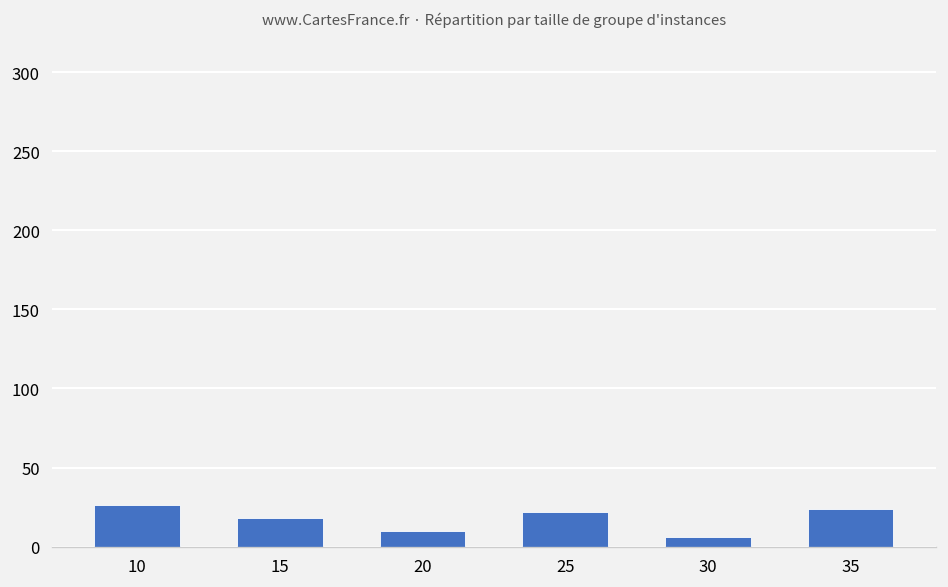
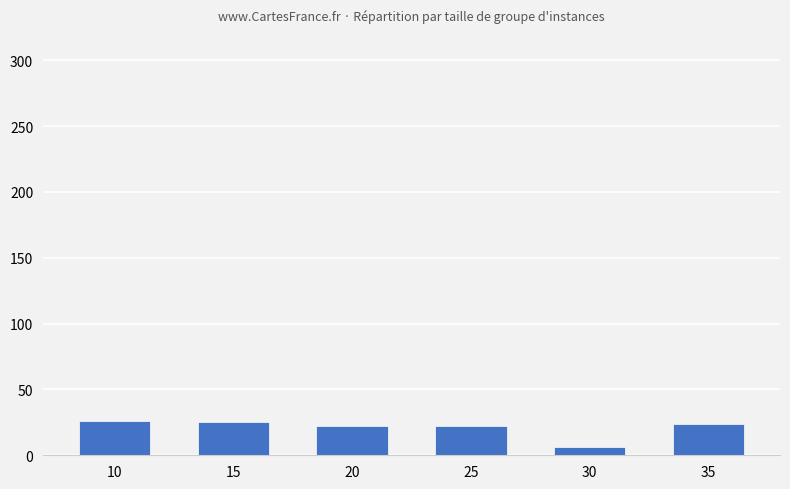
15: 18 -> 25
20: 10 -> 22
